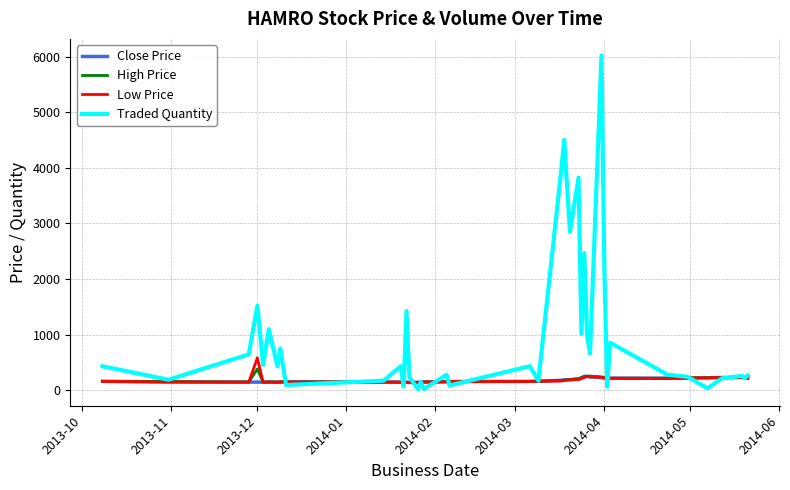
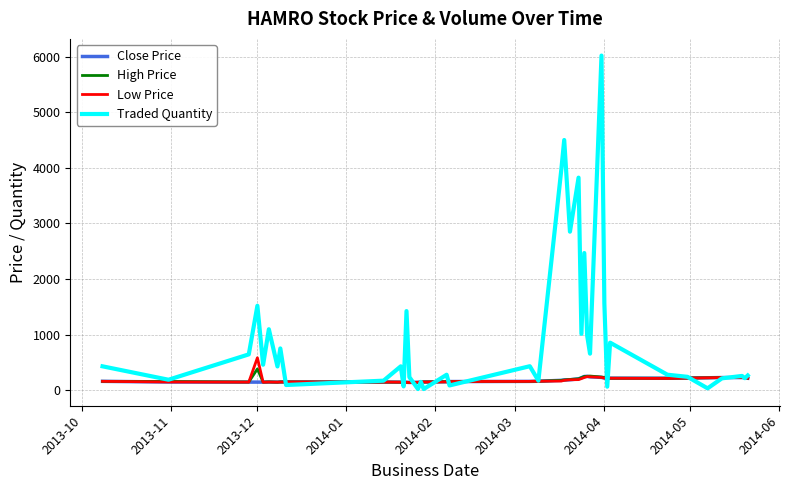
Traded Quantity, 2014-04: 2200 -> 1600
